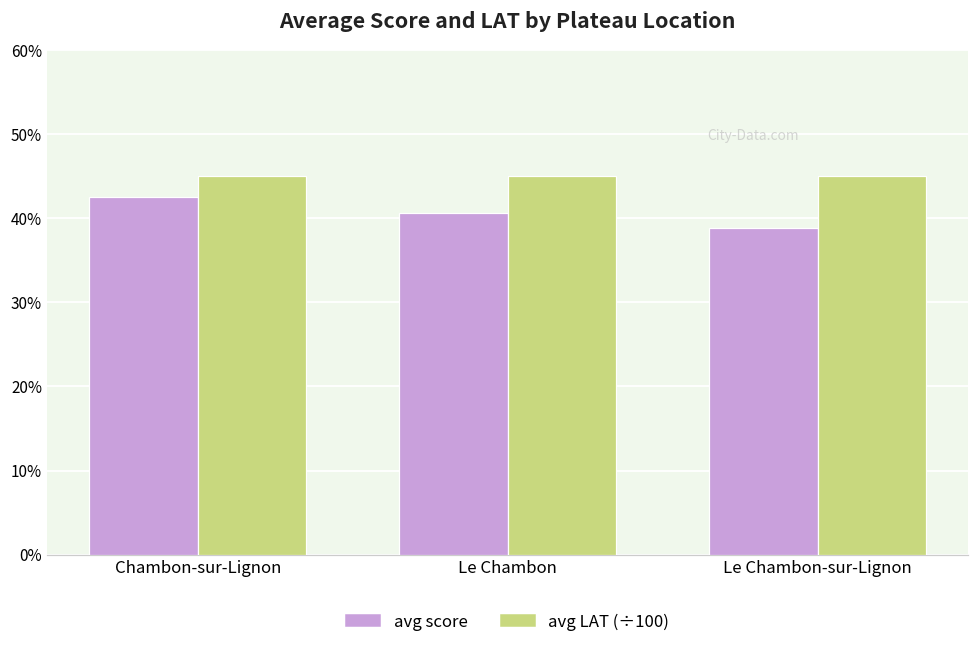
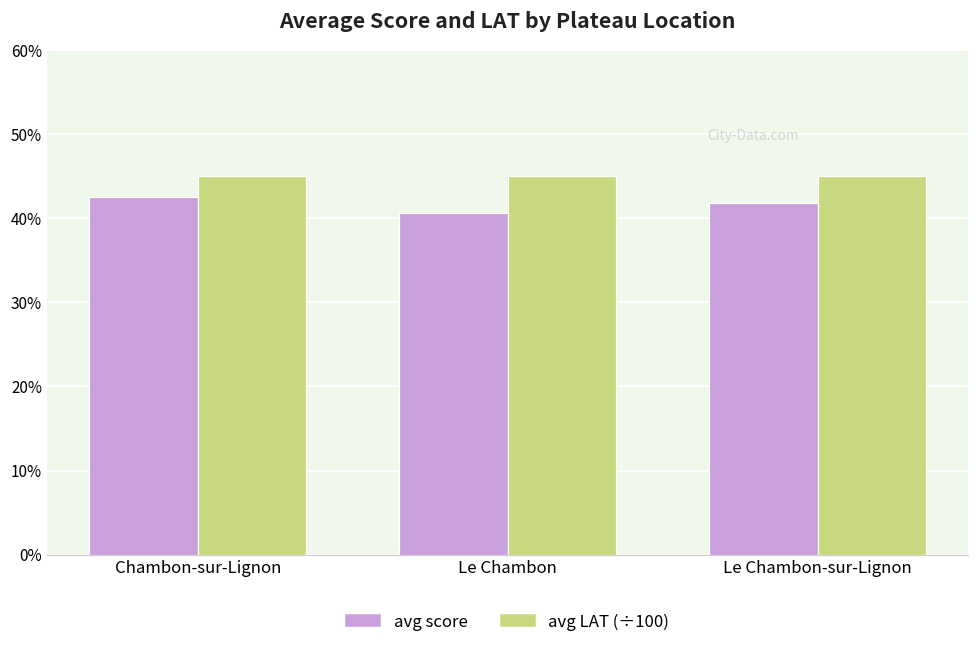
avg score, Le Chambon-sur-Lignon: 39% -> 42%
